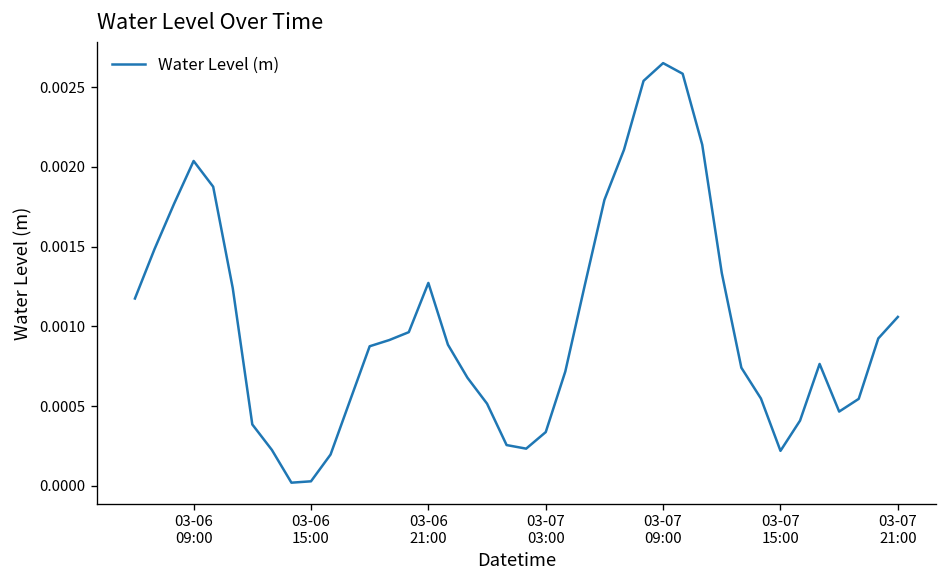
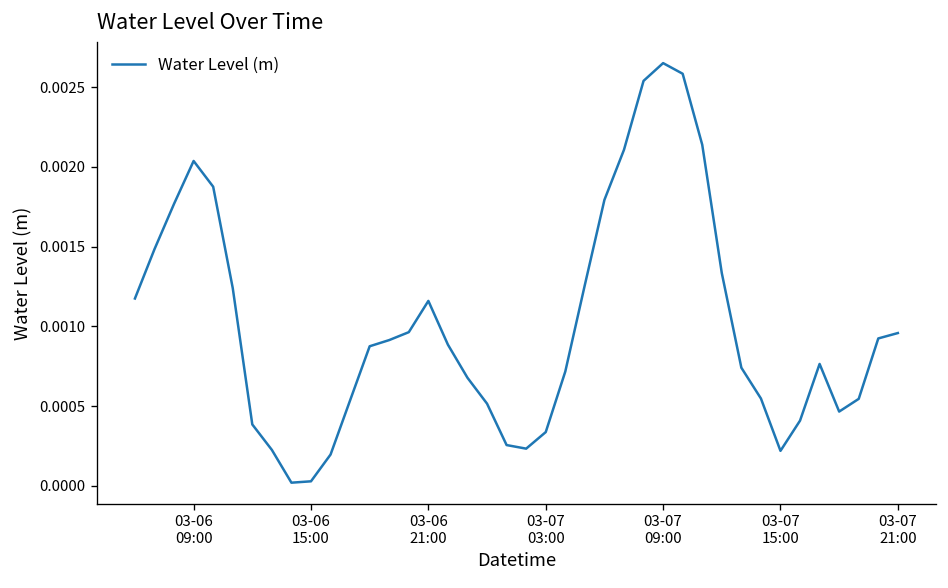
03-06 21:00: 0.00127 -> 0.00116
03-07 21:00: 0.00106 -> 0.00096
